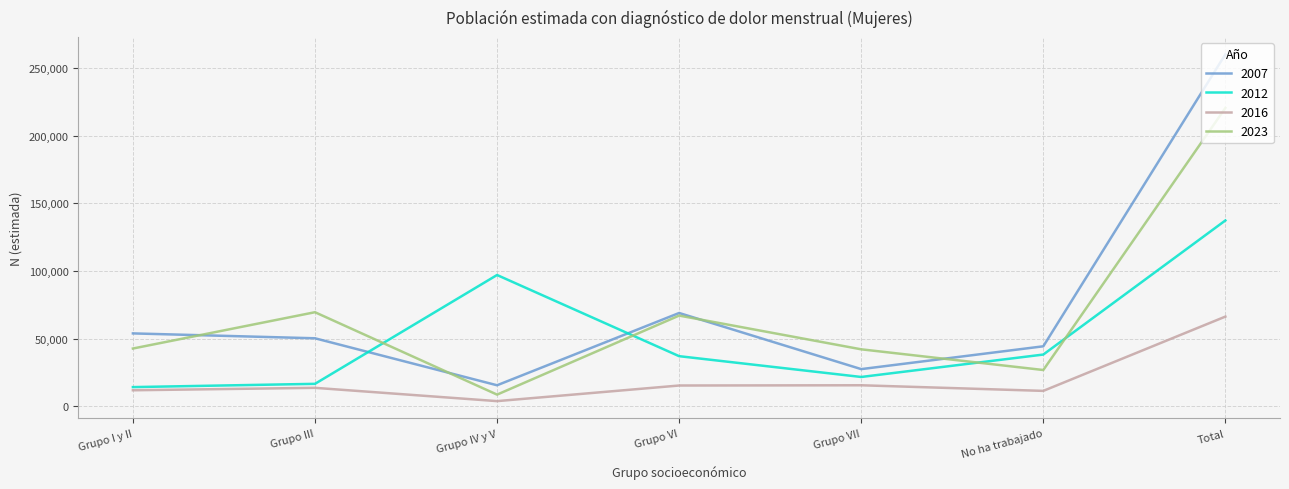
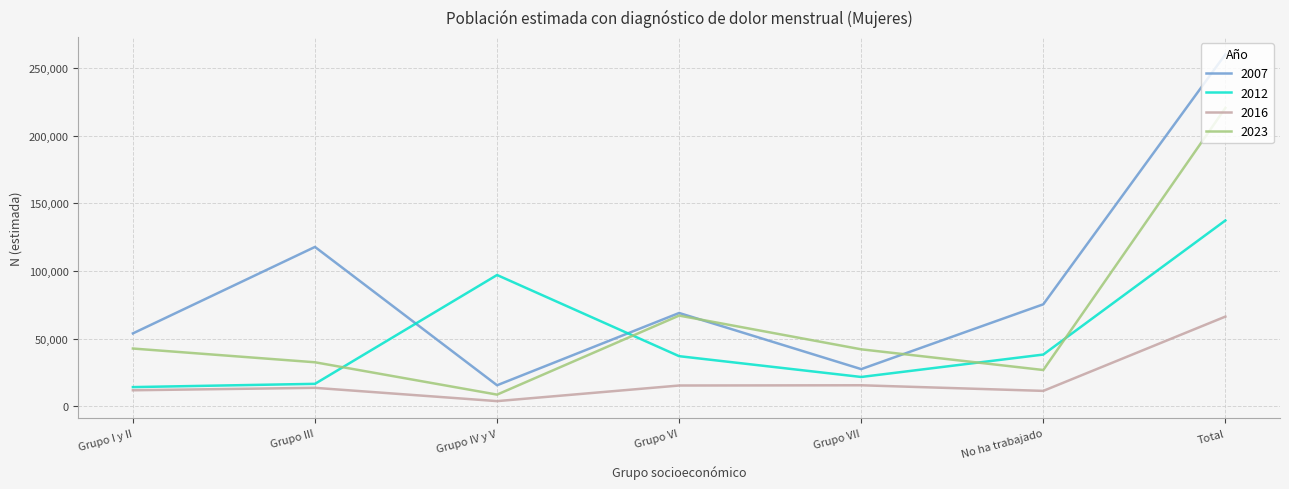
2007, Grupo III: 50,000 -> 118,000
2023, Grupo III: 70,000 -> 33,000
2007, No ha trabajado: 44,000 -> 75,000
